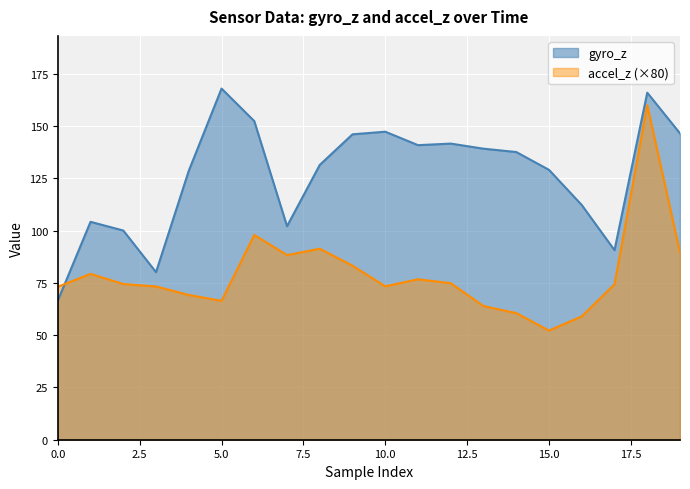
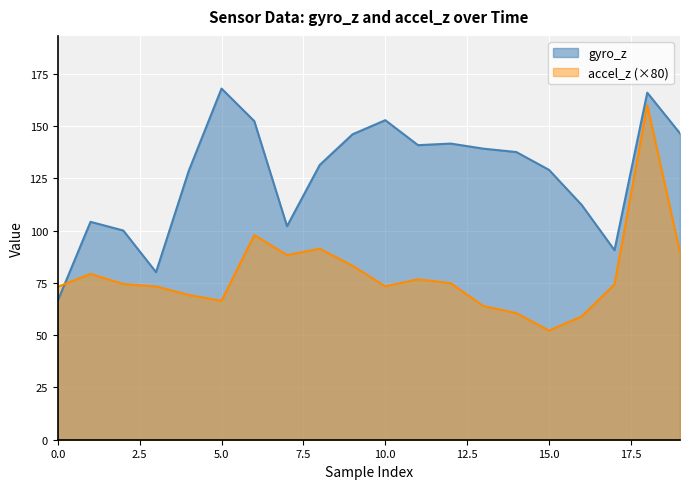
gyro_z, 10.0: 147 -> 153
